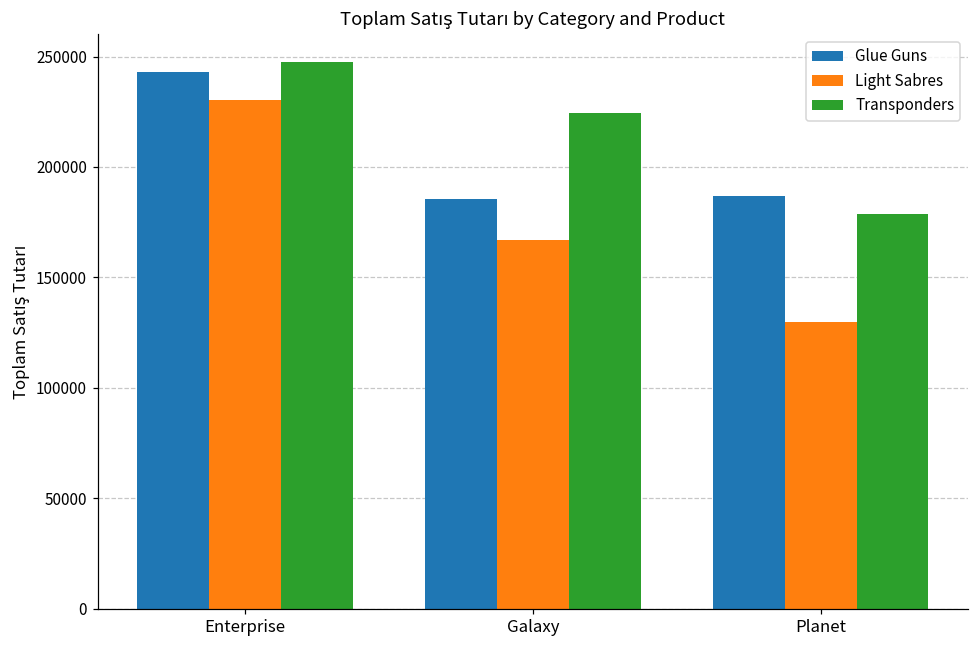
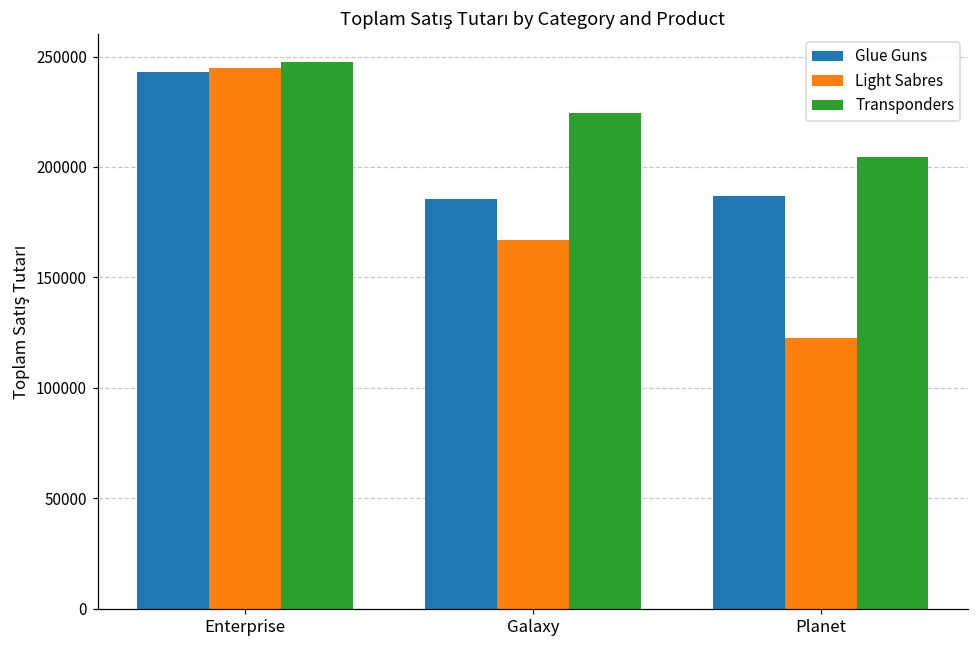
Light Sabres, Enterprise: 230000 -> 245000
Light Sabres, Planet: 130000 -> 123000
Transponders, Planet: 179000 -> 205000
